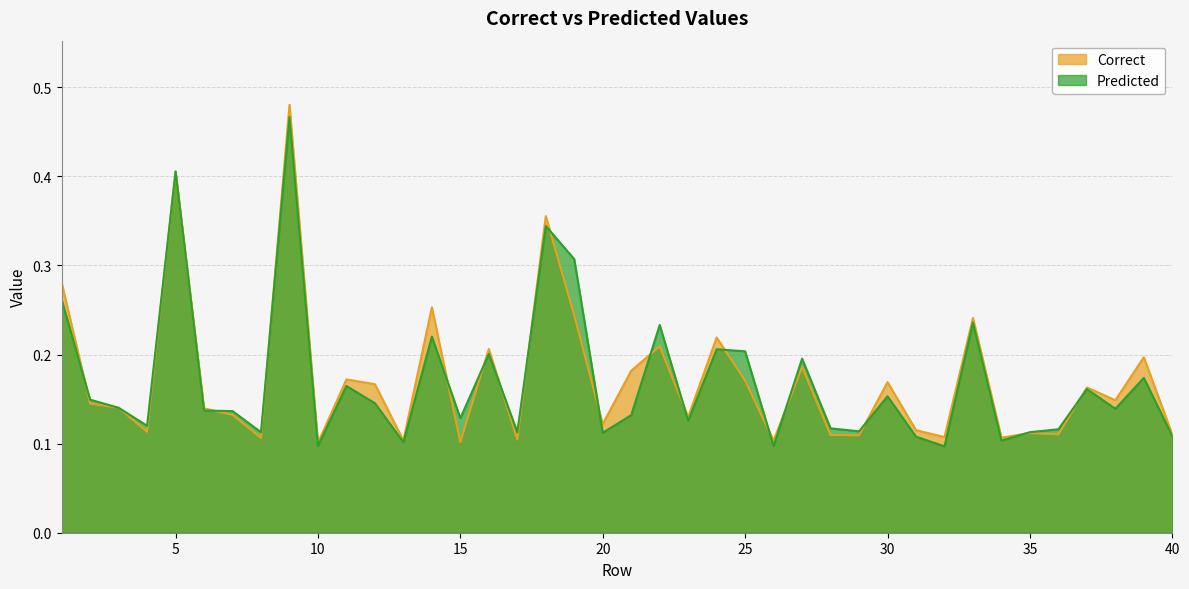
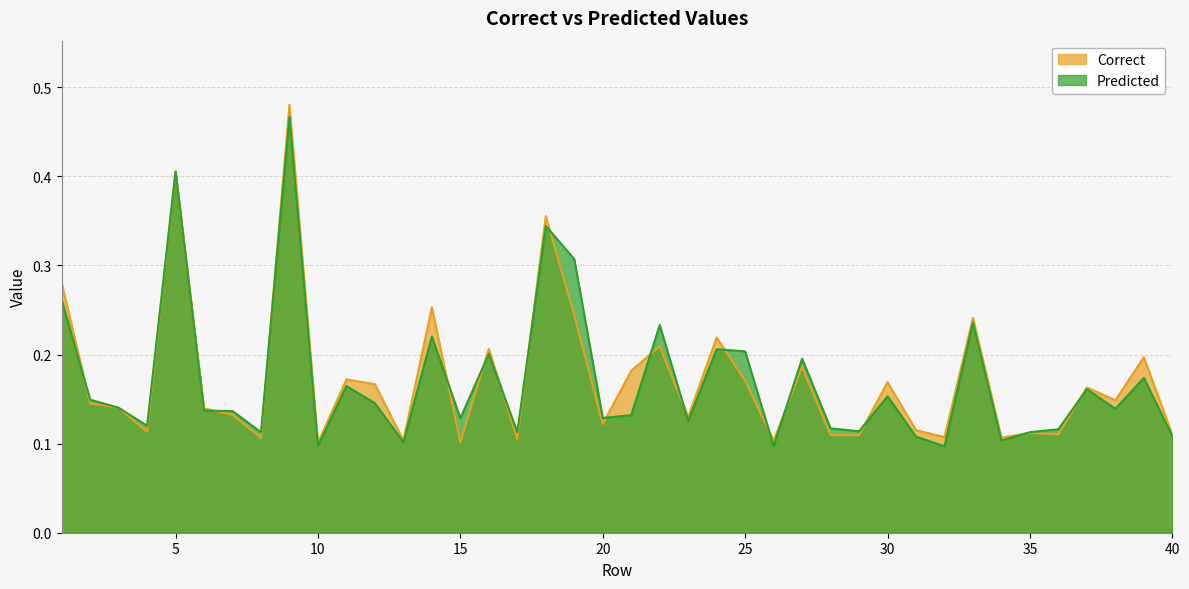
Predicted, 20: 0.11 -> 0.13
